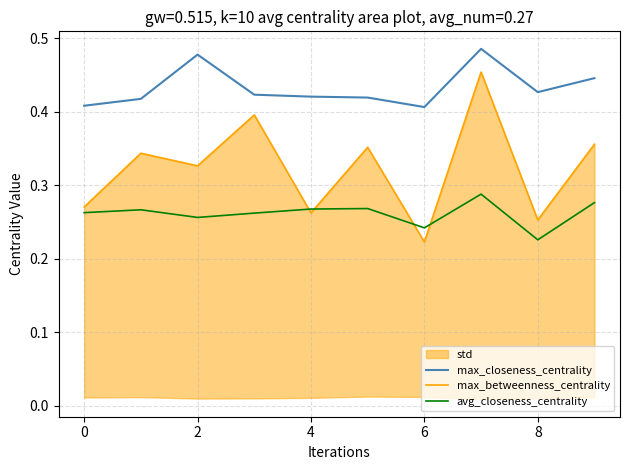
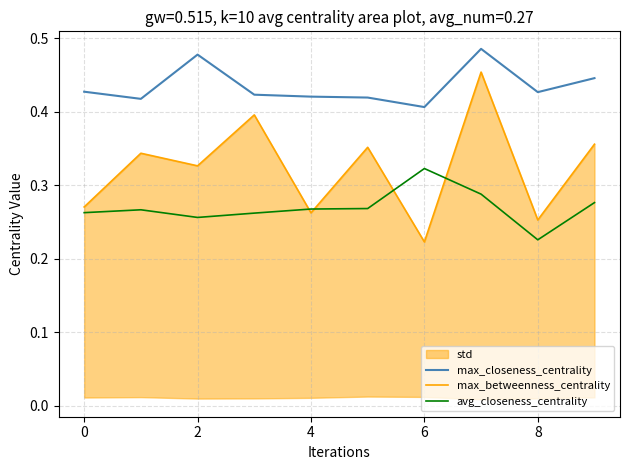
max_closeness_centrality, 0: 0.41 -> 0.43
avg_closeness_centrality, 6: 0.24 -> 0.32
